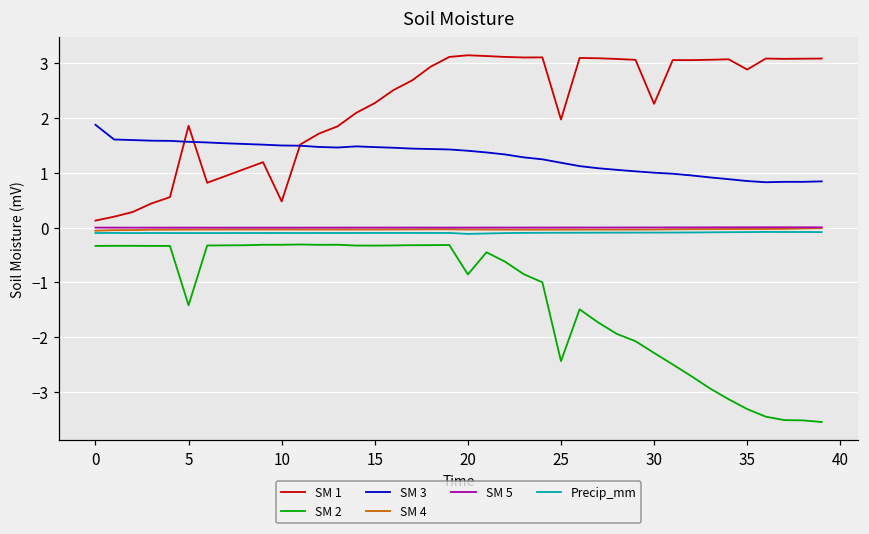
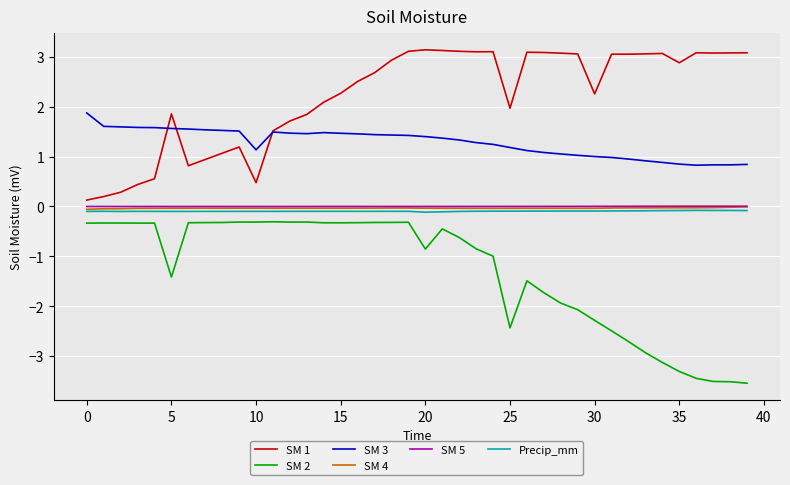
SM 3, 10: 1.5 -> 1.1
